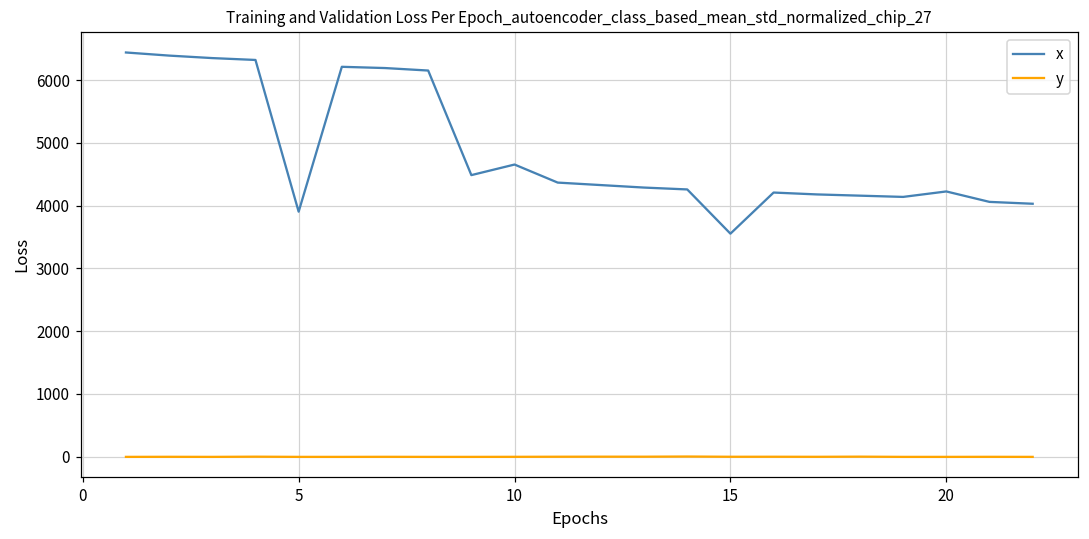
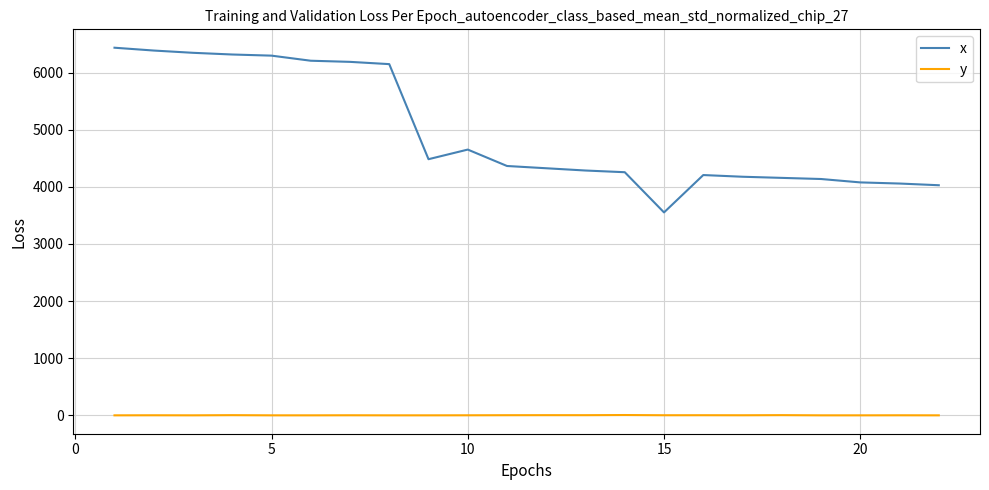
x, 5: 3900 -> 6300
x, 20: 4200 -> 4100
